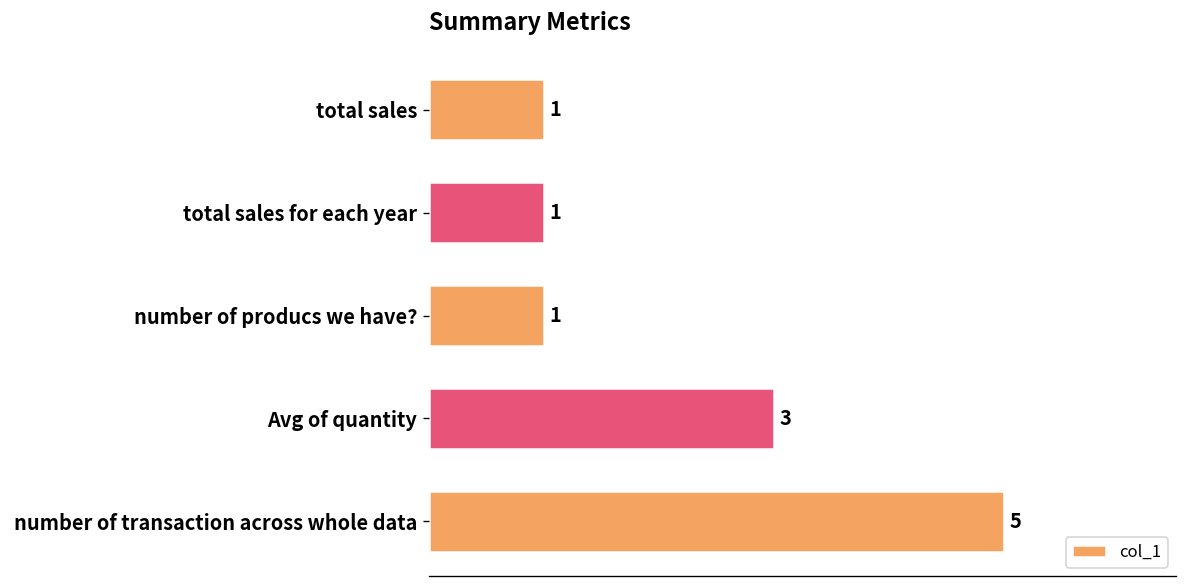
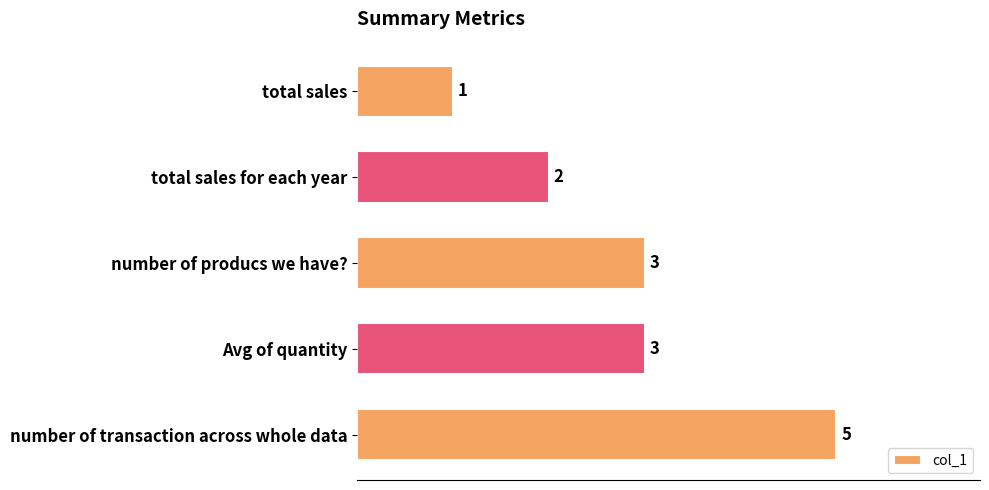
total sales for each year: 1 -> 2
number of producs we have?: 1 -> 3
